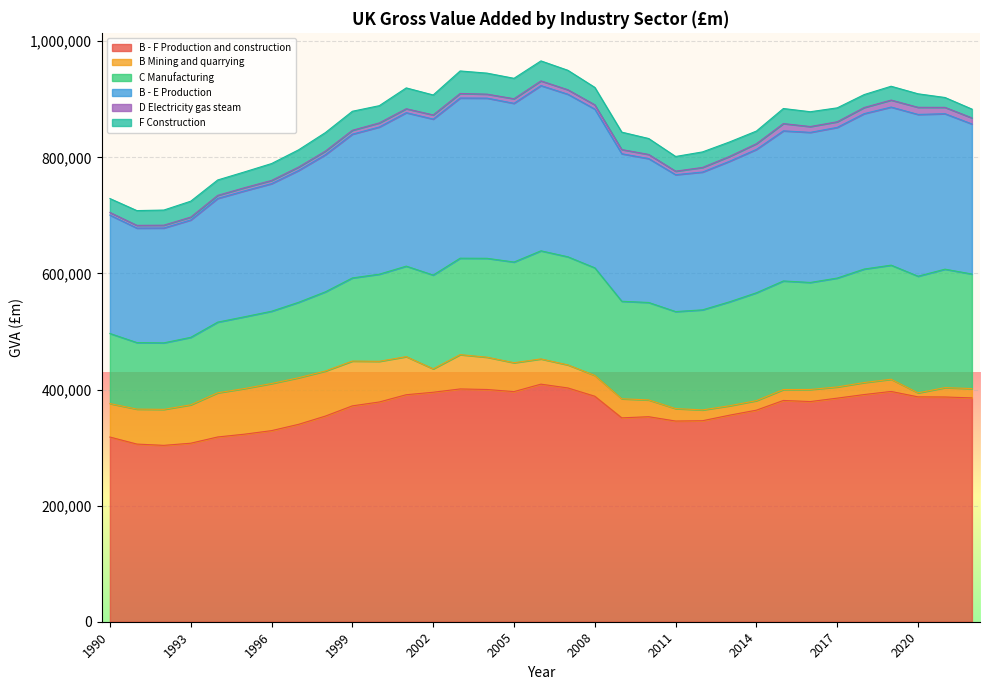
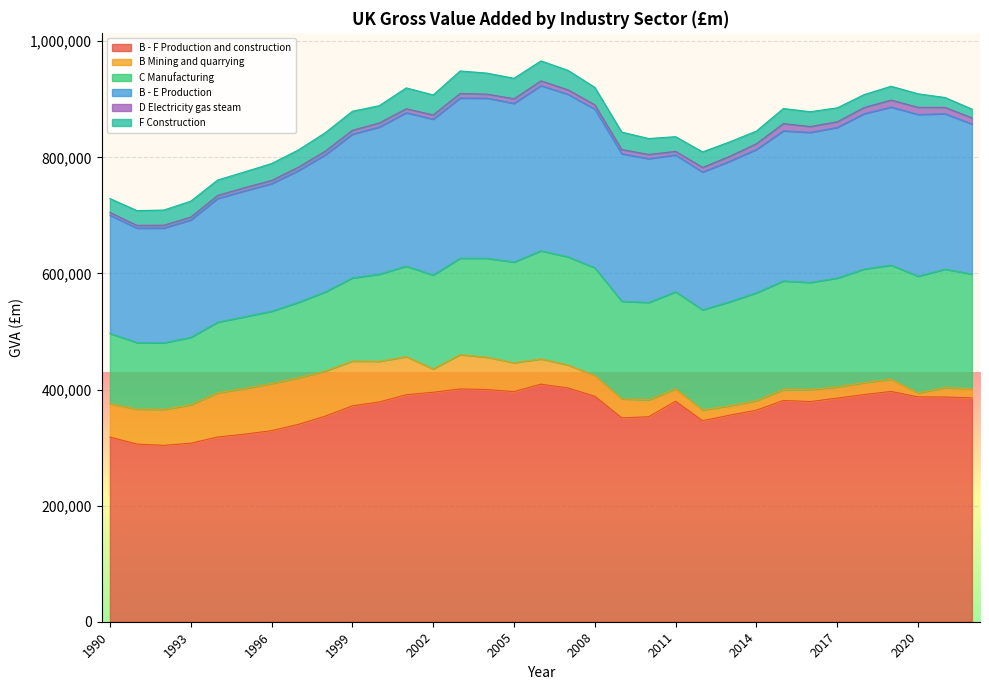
B - F Production and construction, 2011: 350,000 -> 380,000
